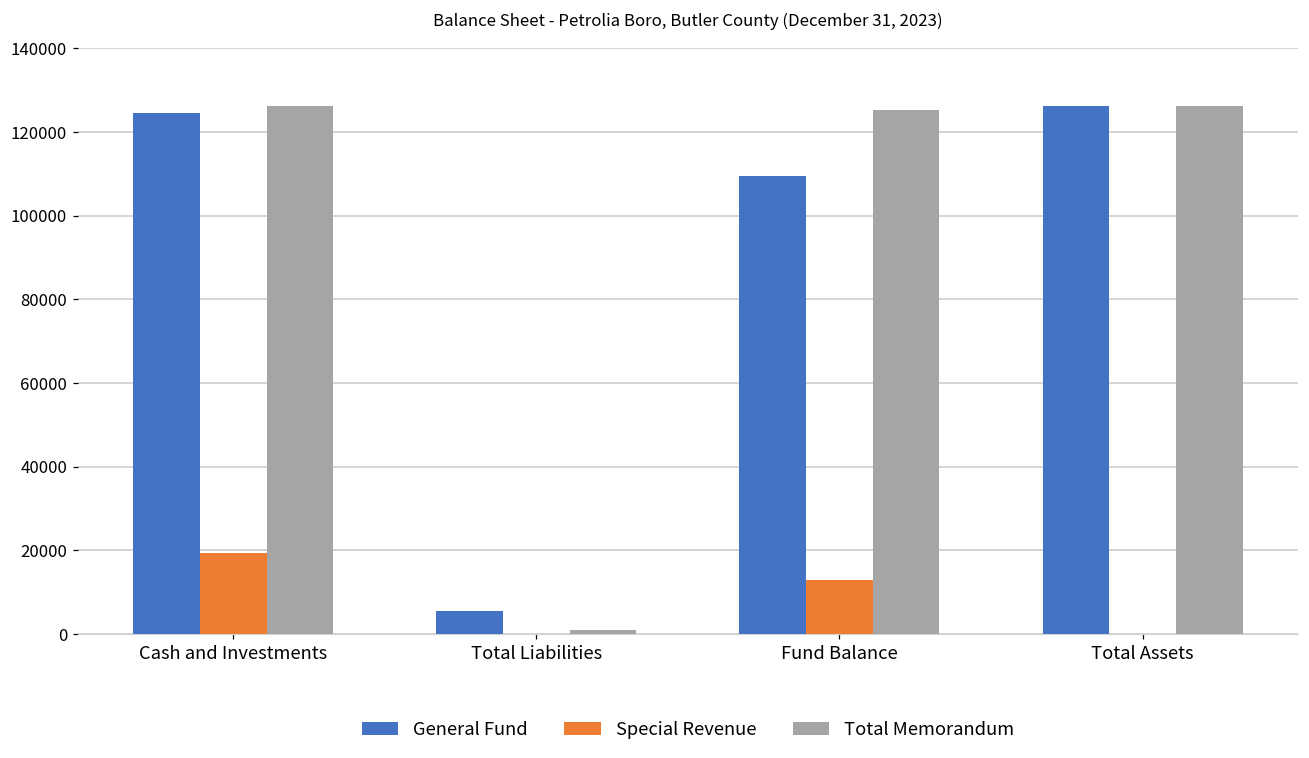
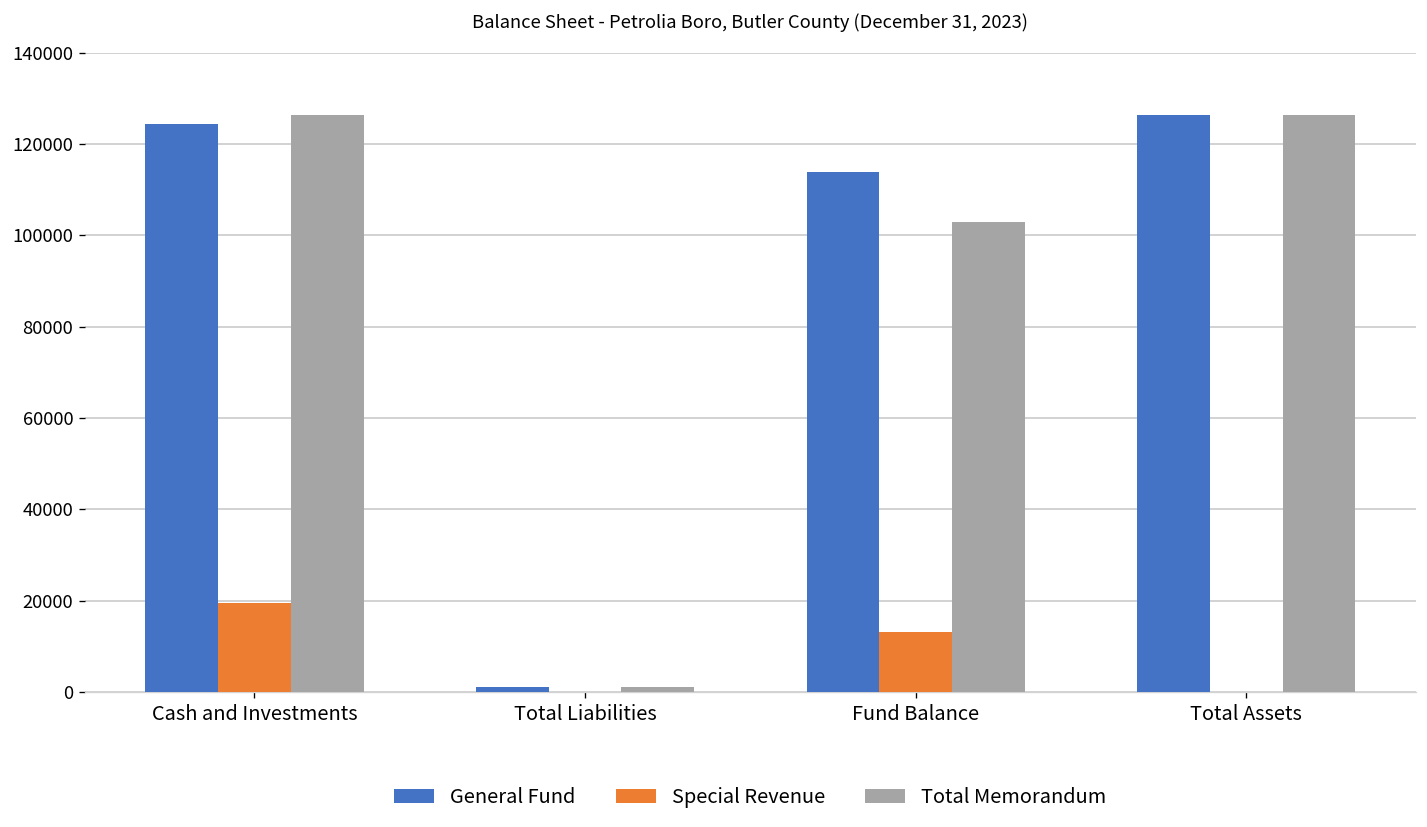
General Fund, Total Liabilities: 6000 -> 1000
General Fund, Fund Balance: 109000 -> 114000
Total Memorandum, Fund Balance: 125000 -> 103000
